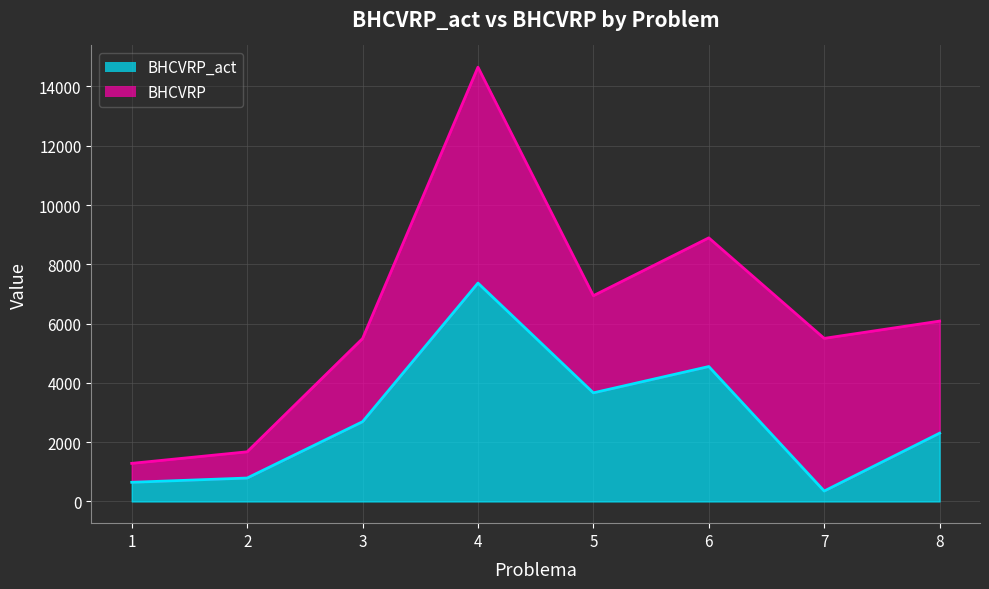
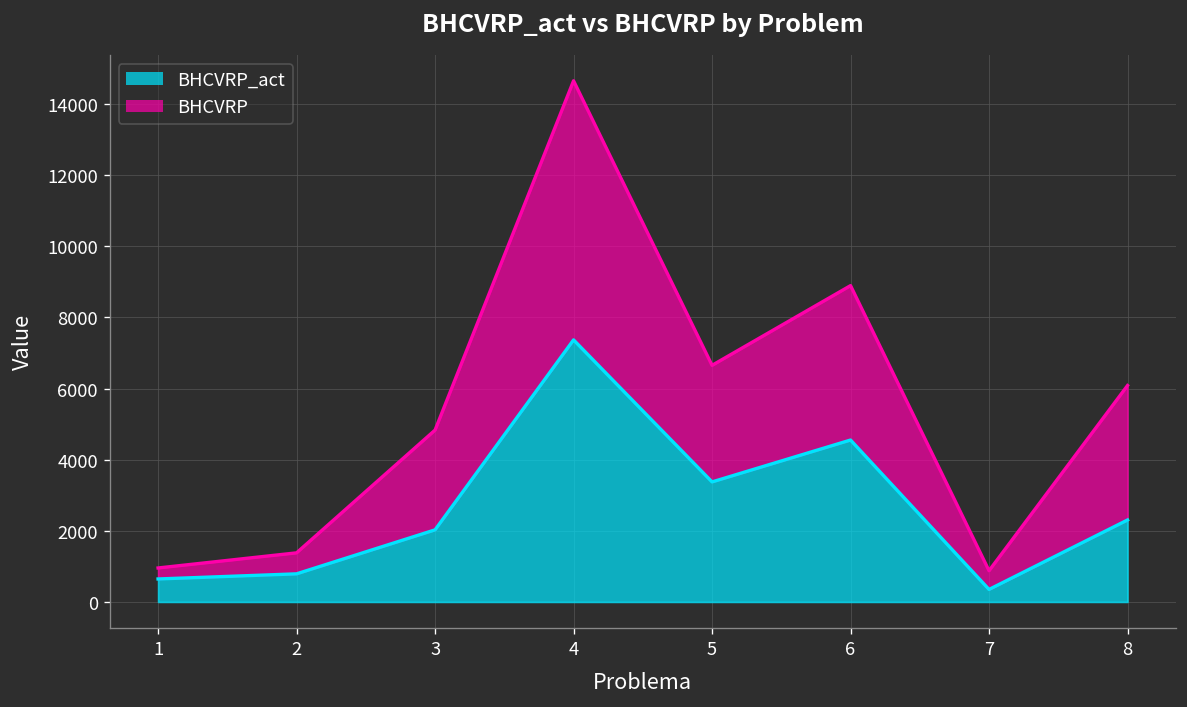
BHCVRP, 1: 600 -> 300
BHCVRP, 2: 900 -> 600
BHCVRP_act, 3: 2700 -> 2000
BHCVRP_act, 5: 3700 -> 3400
BHCVRP, 7: 5200 -> 500
